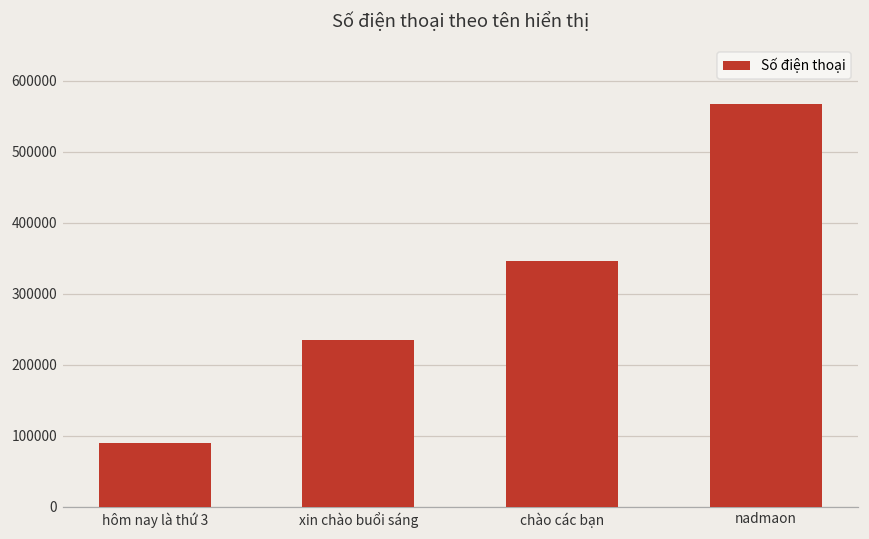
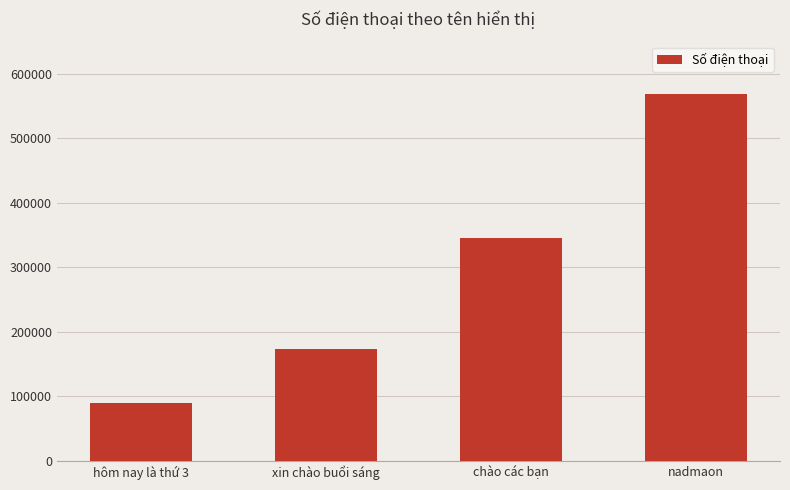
xin chào buổi sáng: 230000 -> 170000
